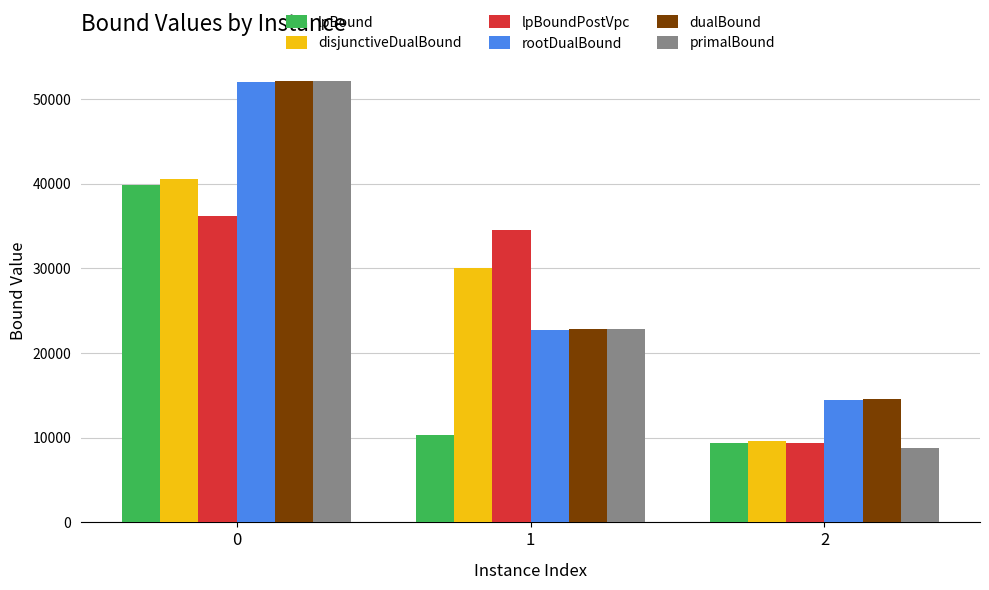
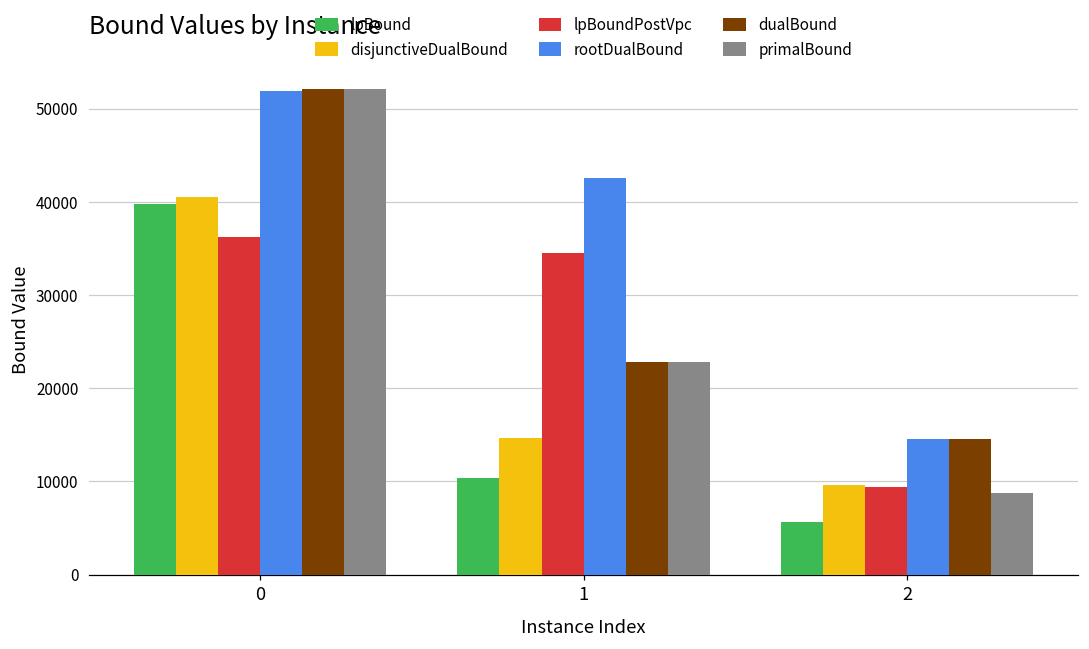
disjunctiveDualBound, 1: 30000 -> 15000
rootDualBound, 1: 23000 -> 43000
lpBound, 2: 9000 -> 6000
